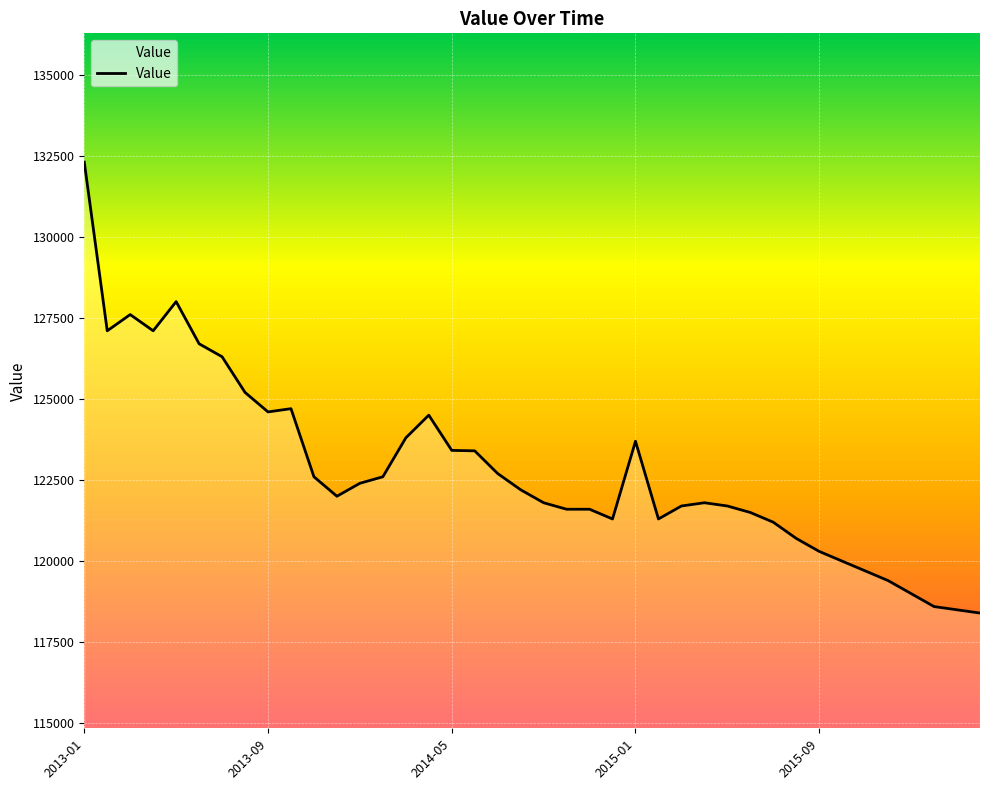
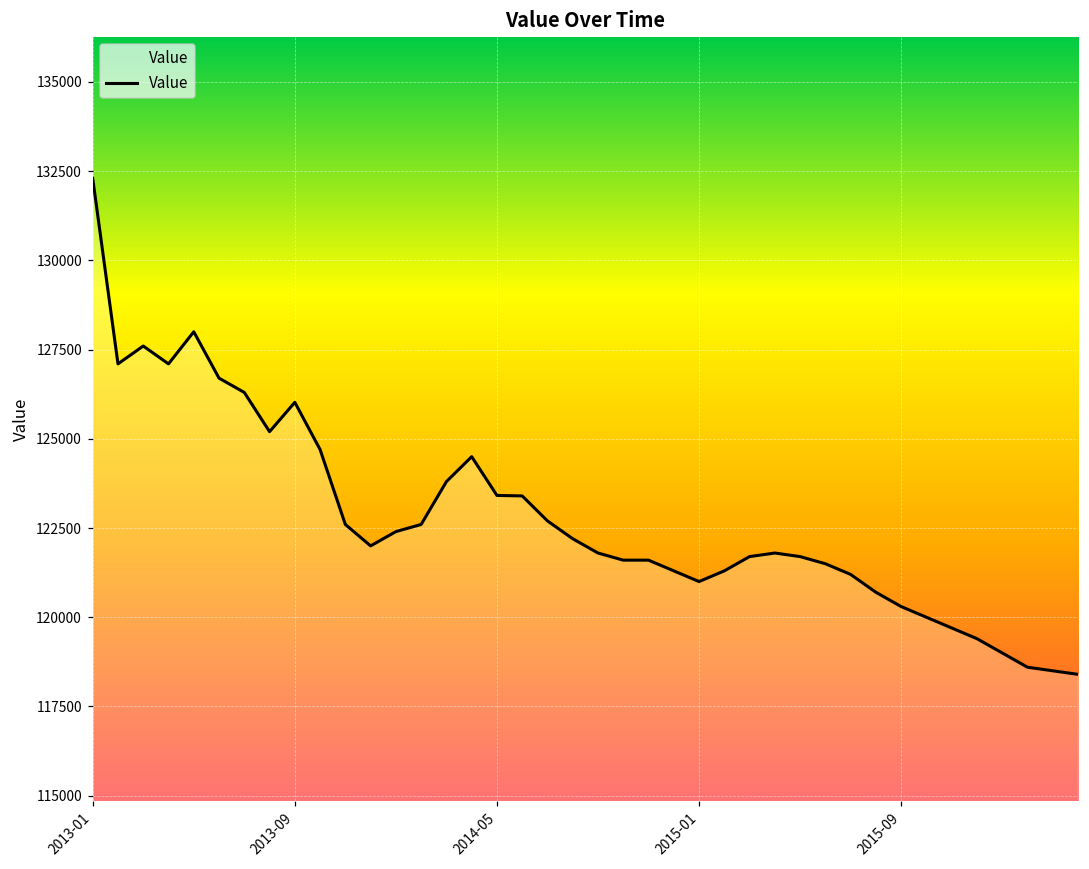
2013-09: 124600 -> 126000
2015-01: 123700 -> 121000
